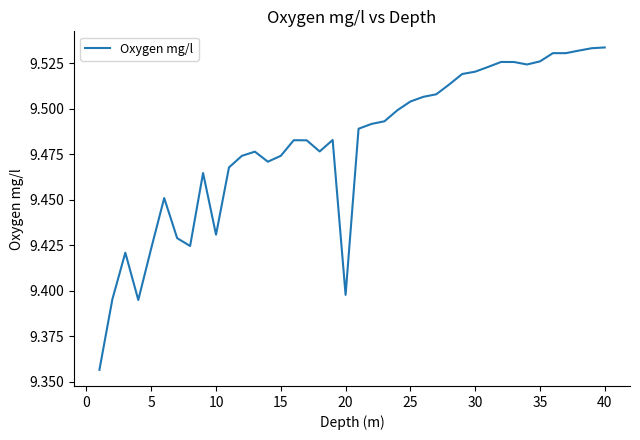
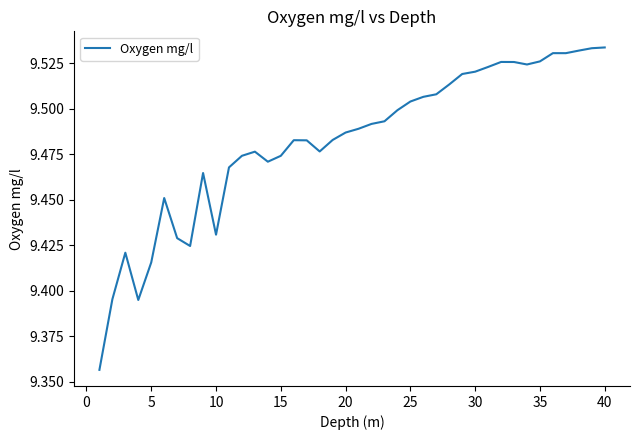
5: 9.423 -> 9.415
20: 9.398 -> 9.487
